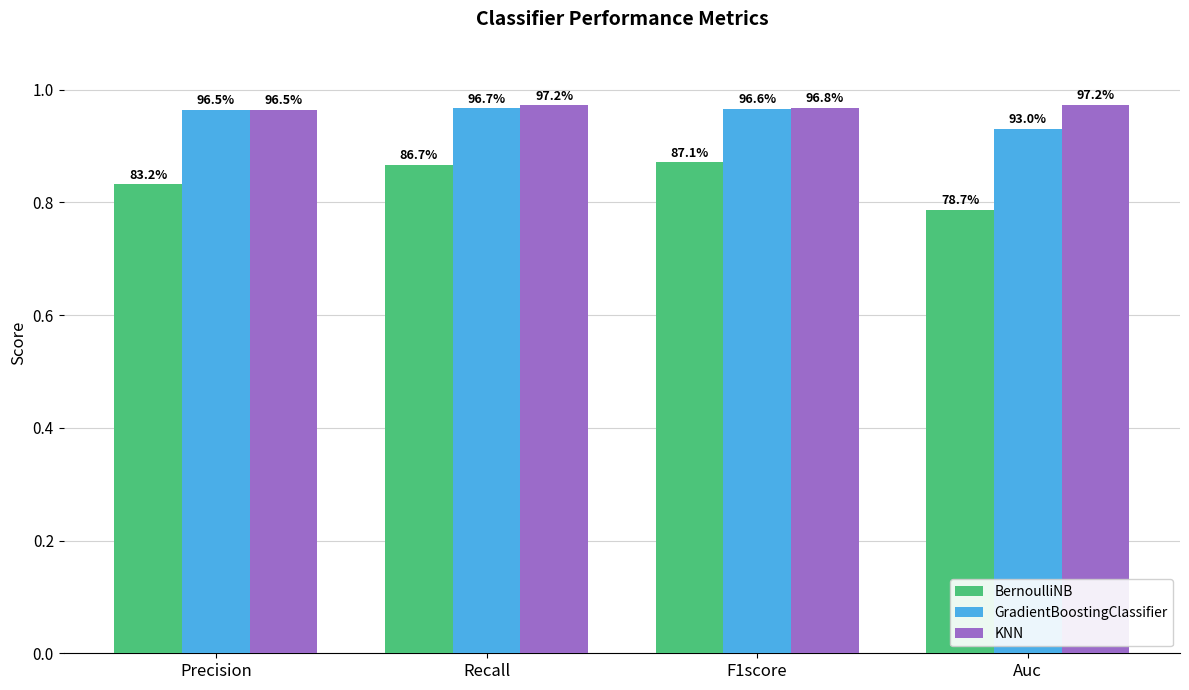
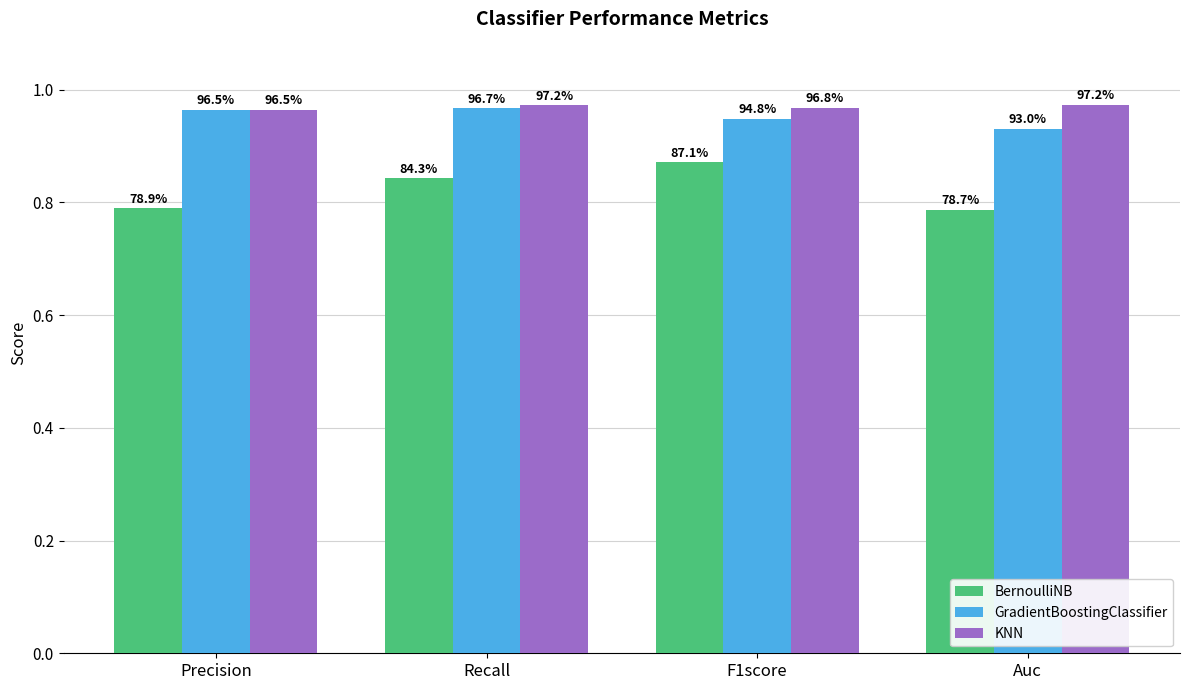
BernoulliNB, Precision: 83.2% -> 78.9%
BernoulliNB, Recall: 86.7% -> 84.3%
GradientBoostingClassifier, F1score: 96.6% -> 94.8%
